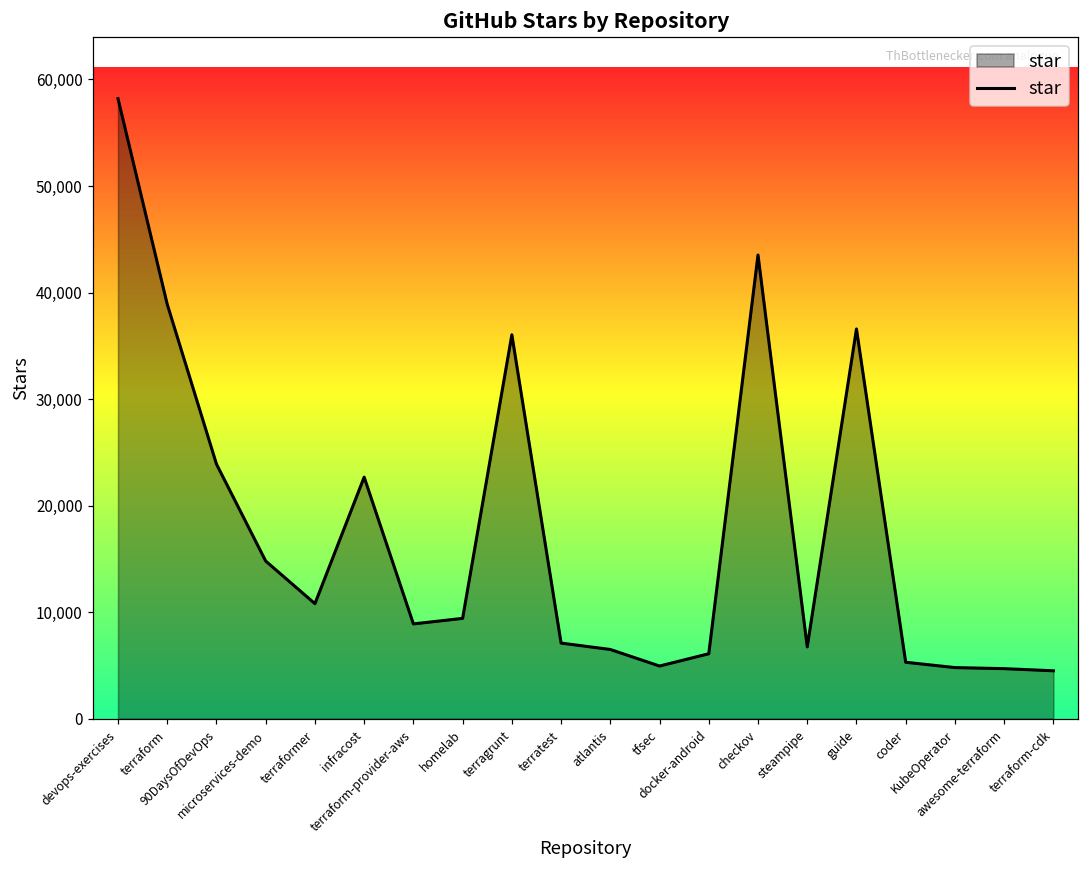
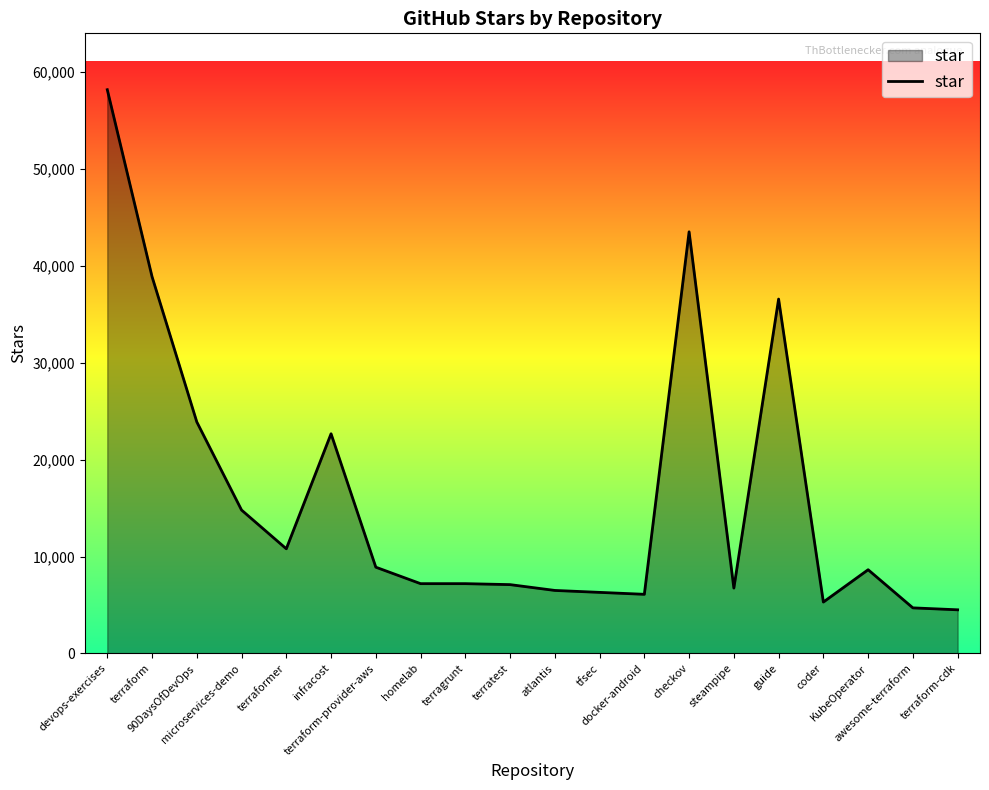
homelab: 9,000 -> 7,000
terragrunt: 36,000 -> 7,000
tfsec: 5,000 -> 6,000
KubeOperator: 5,000 -> 9,000
